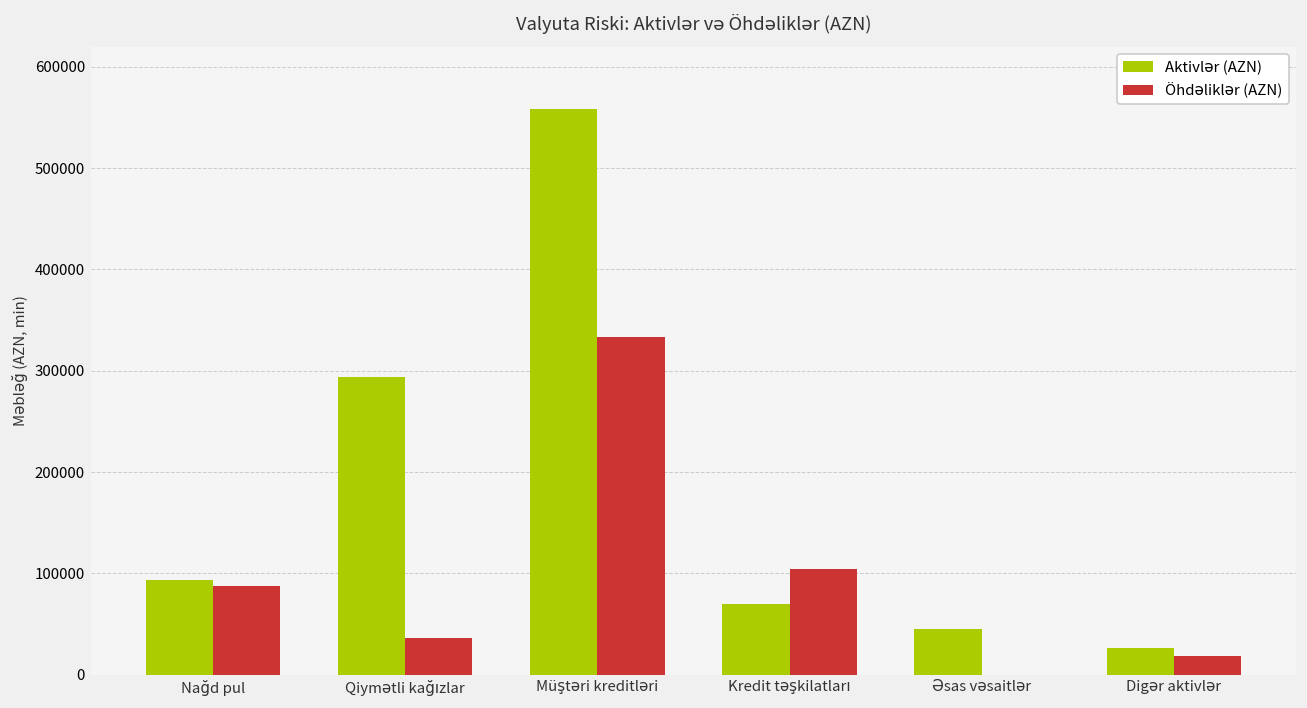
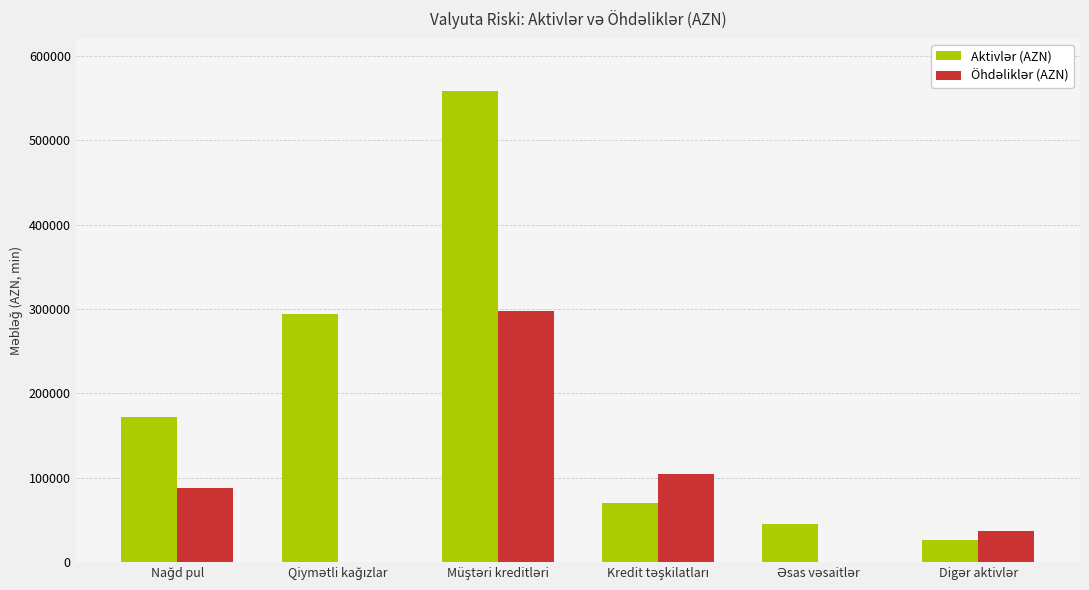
Aktivlər (AZN), Nağd pul: 90000 -> 170000
Öhdəliklər (AZN), Qiymətli kağızlar: 40000 -> 0
Öhdəliklər (AZN), Müştəri kreditləri: 330000 -> 300000
Öhdəliklər (AZN), Digər aktivlər: 20000 -> 40000
